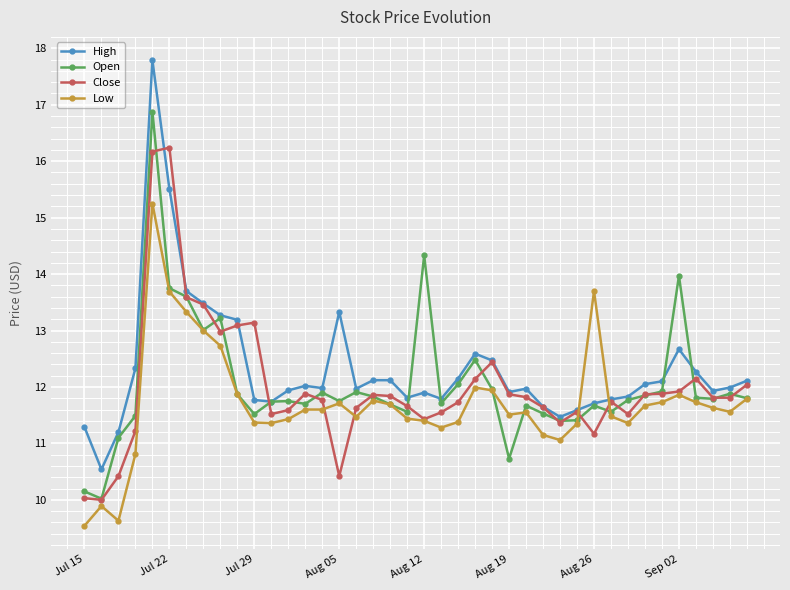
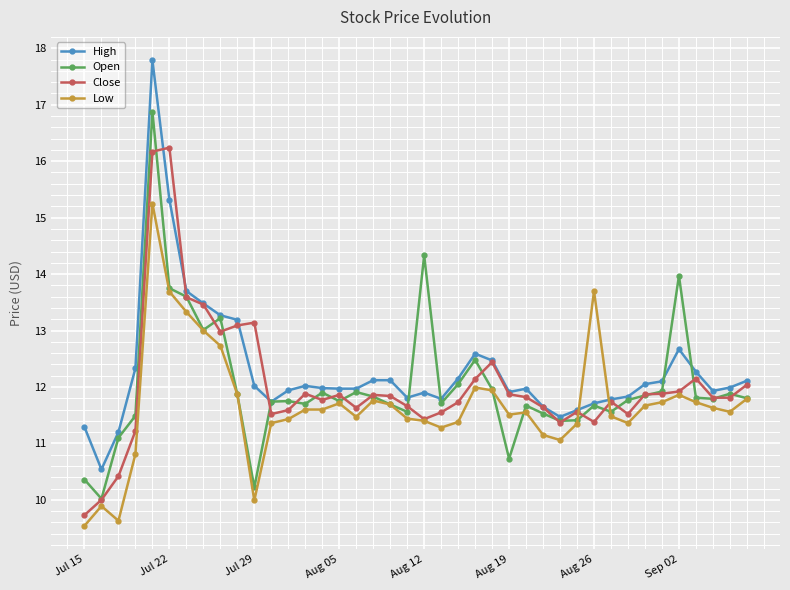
Open, Jul 15: 10.2 -> 10.4
Close, Jul 15: 10.0 -> 9.7
High, Jul 22: 15.5 -> 15.3
High, Jul 29: 11.8 -> 12.0
Open, Jul 29: 11.5 -> 10.2
Low, Jul 29: 11.4 -> 10.0
High, Aug 05: 13.3 -> 12.0
Close, Aug 05: 10.4 -> 11.9
Close, Aug 26: 11.2 -> 11.4
